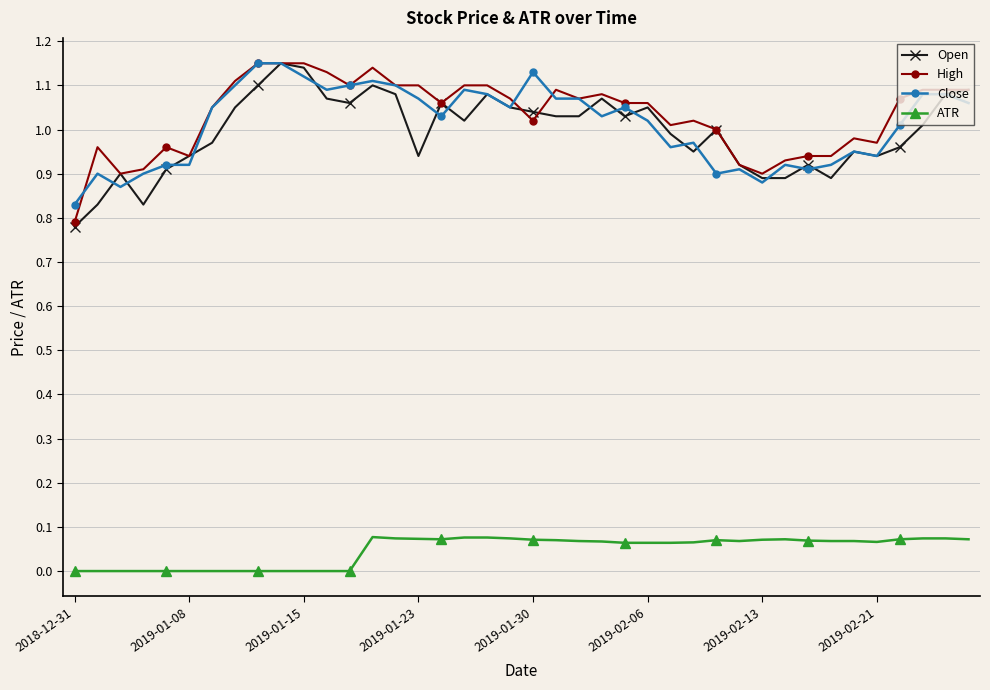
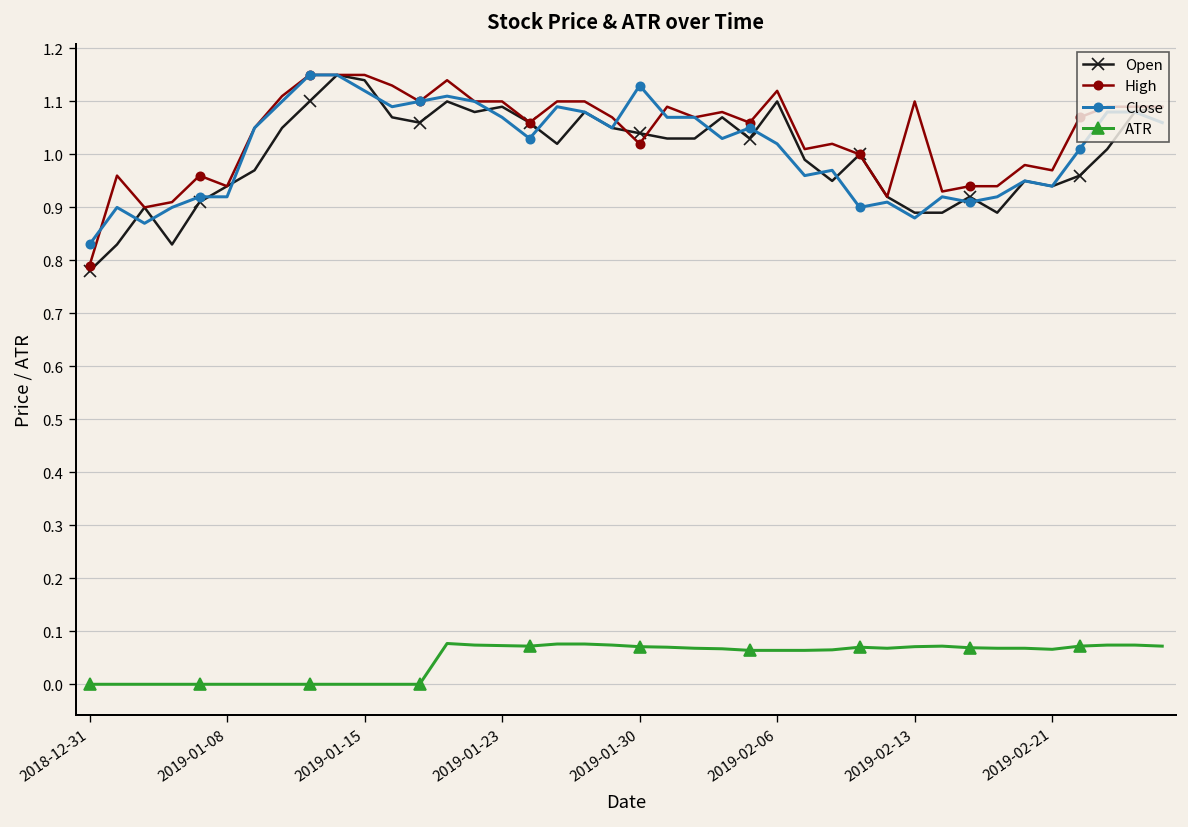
Open, 2019-01-23: 0.94 -> 1.09
Open, 2019-02-06: 1.05 -> 1.10
High, 2019-02-06: 1.06 -> 1.12
High, 2019-02-13: 0.9 -> 1.1
